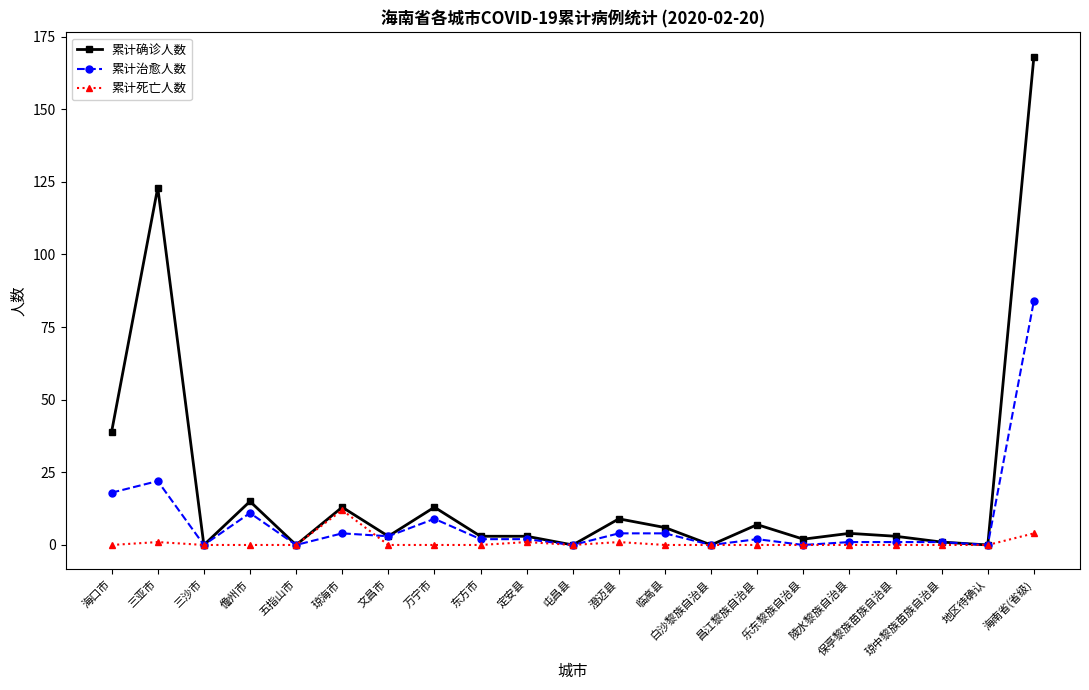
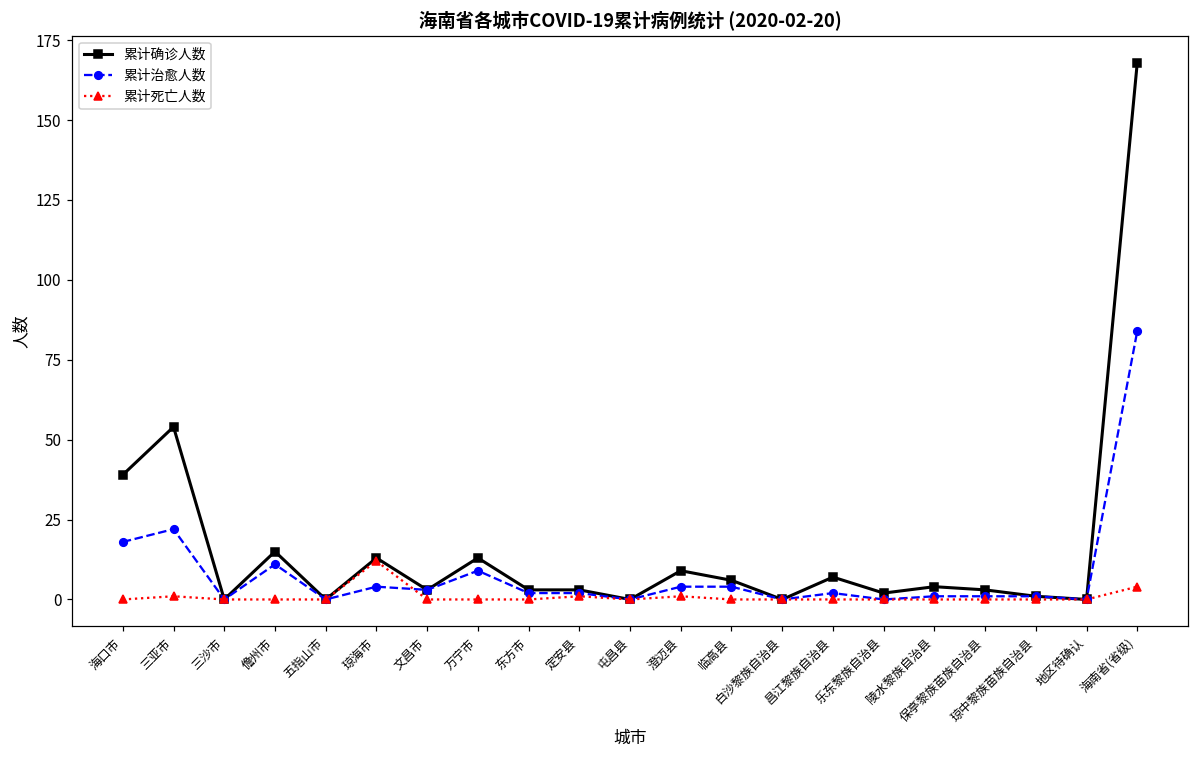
累计确诊人数, 三亚市: 123 -> 54
